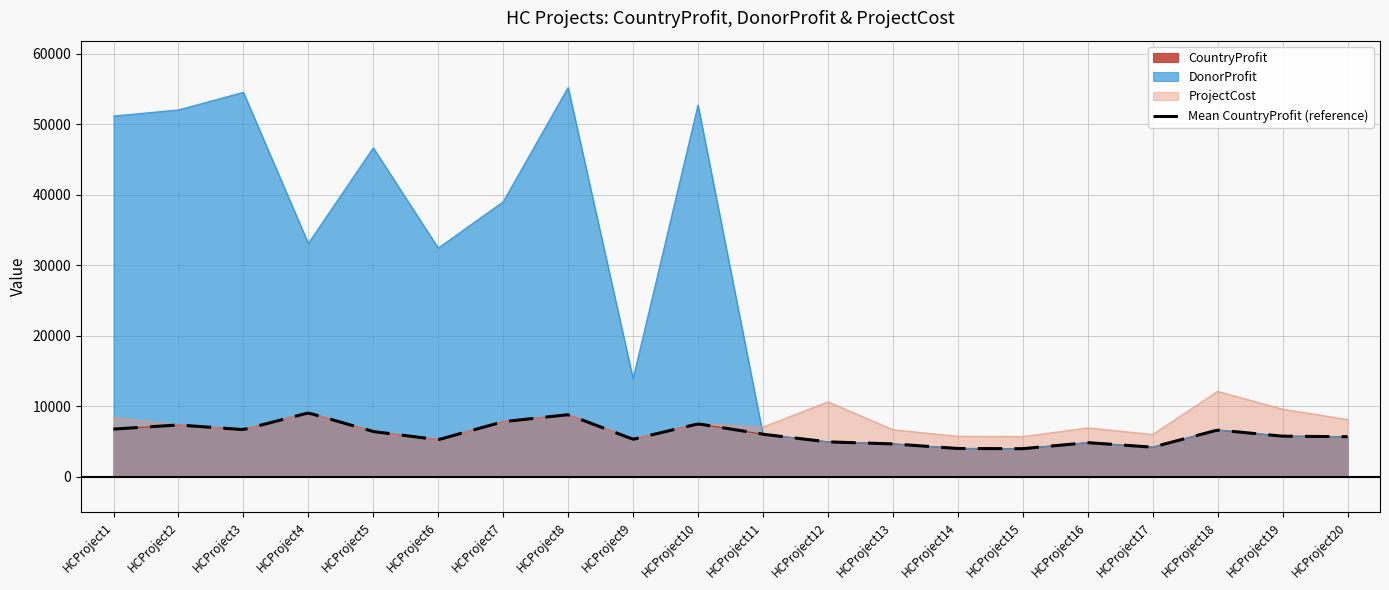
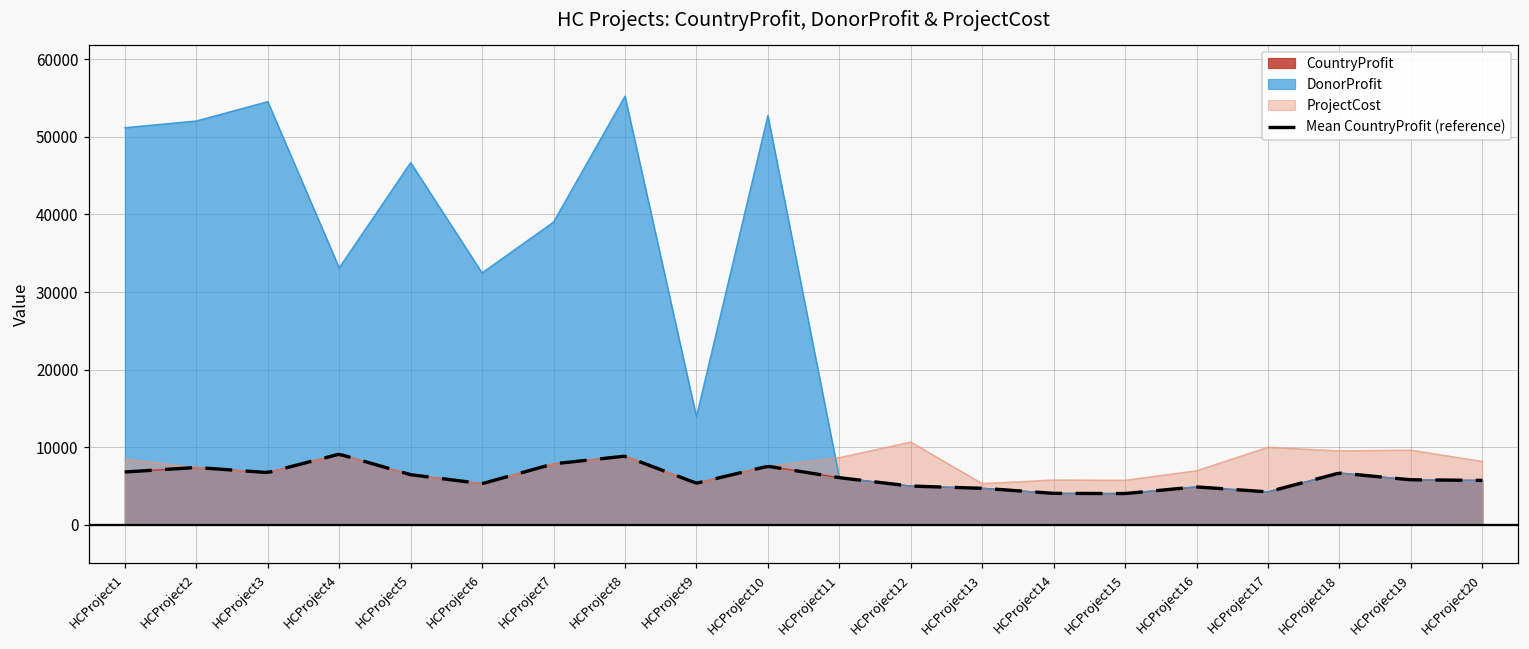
ProjectCost, HCProject11: 7000 -> 9000
ProjectCost, HCProject13: 7000 -> 5000
ProjectCost, HCProject17: 6000 -> 10000
ProjectCost, HCProject18: 12000 -> 10000
